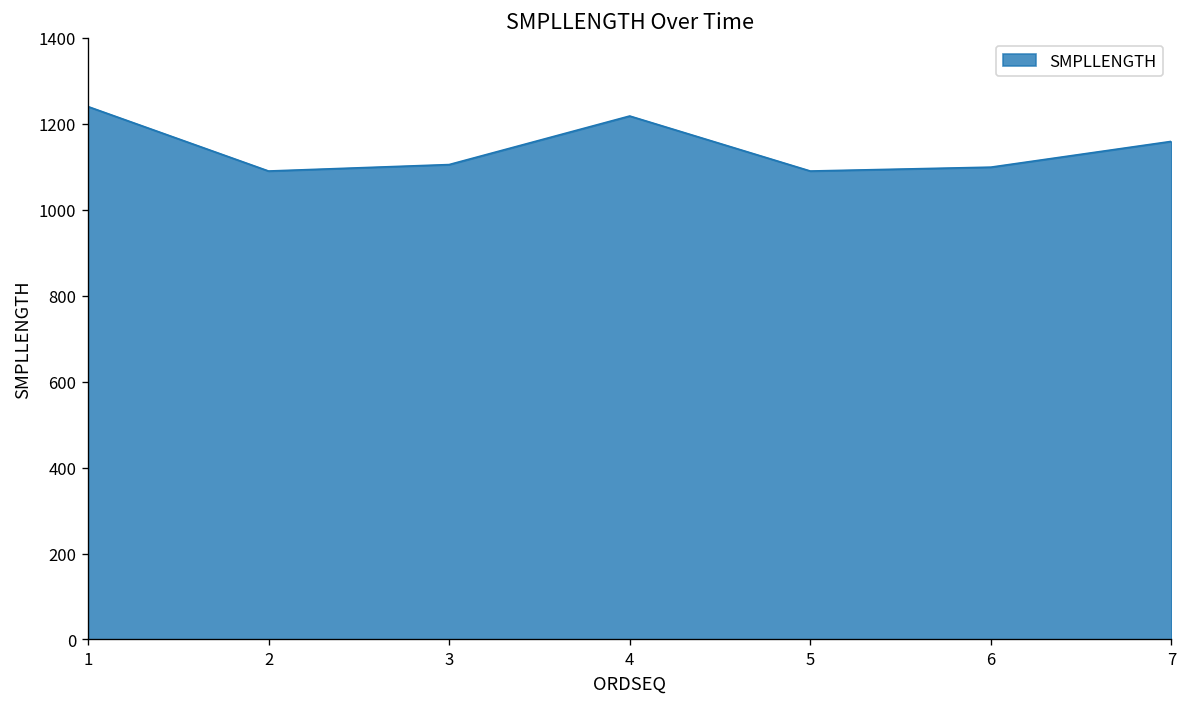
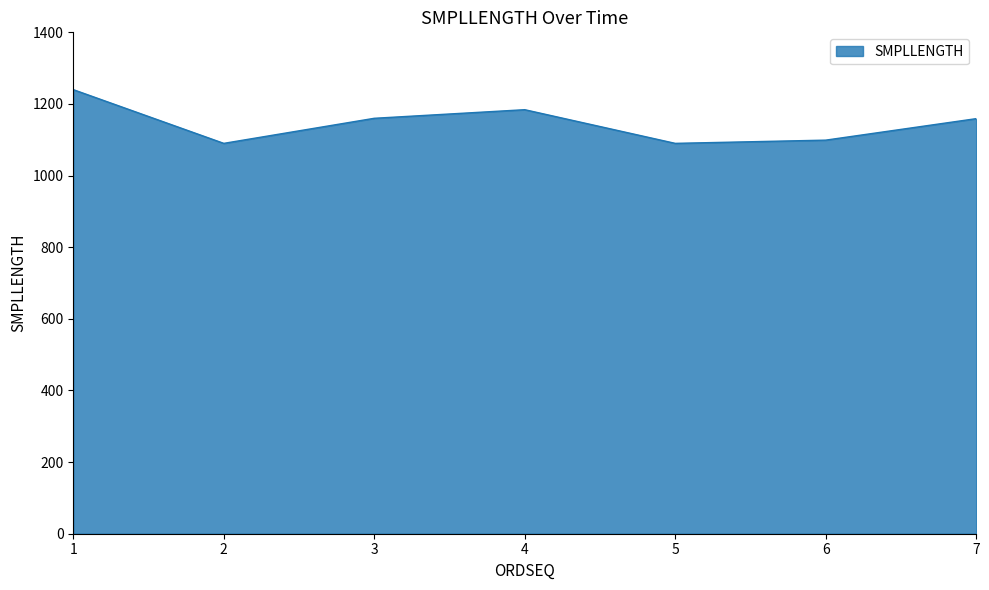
3: 1110 -> 1160
4: 1220 -> 1180
